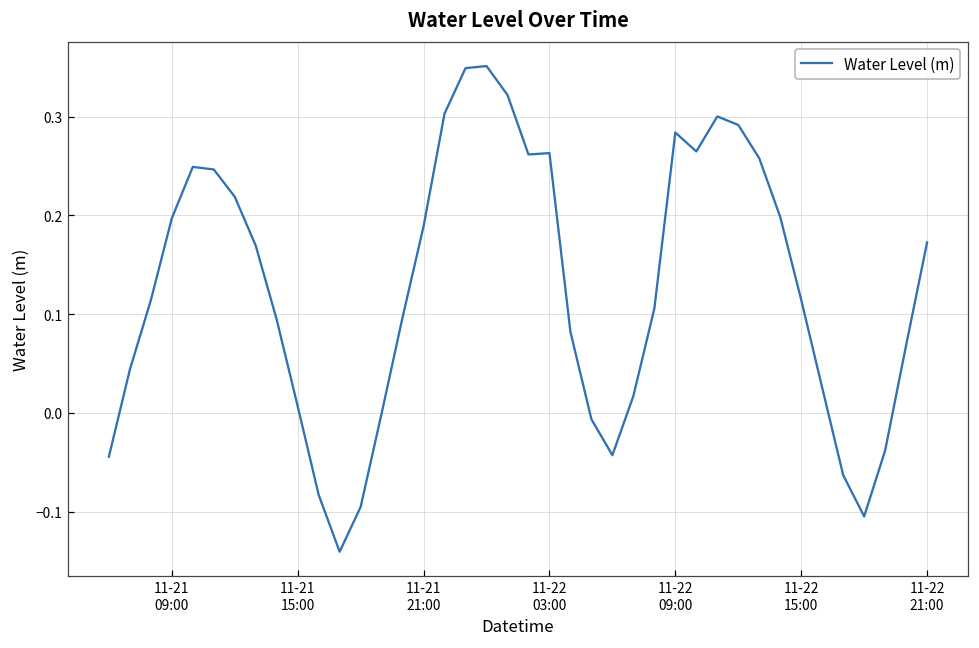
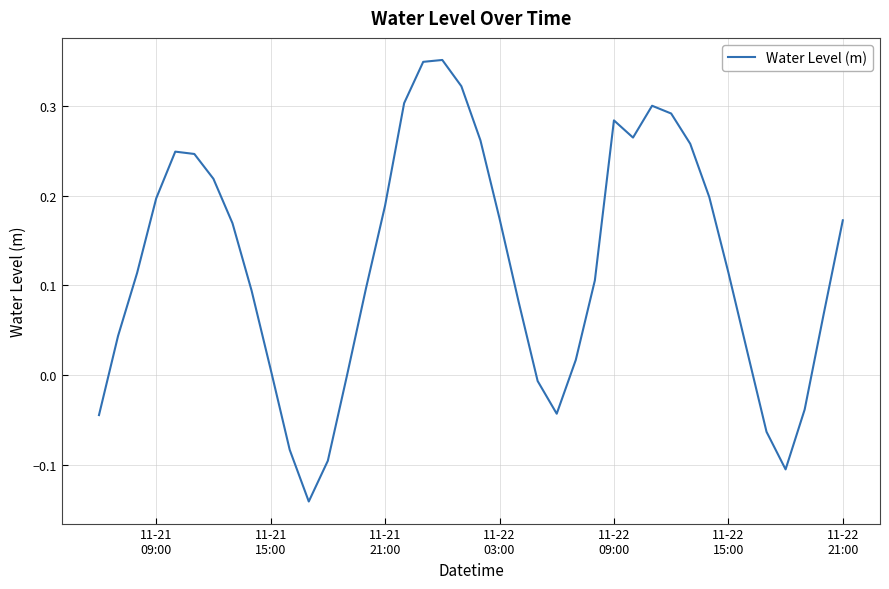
11-22 03:00: 0.26 -> 0.17
